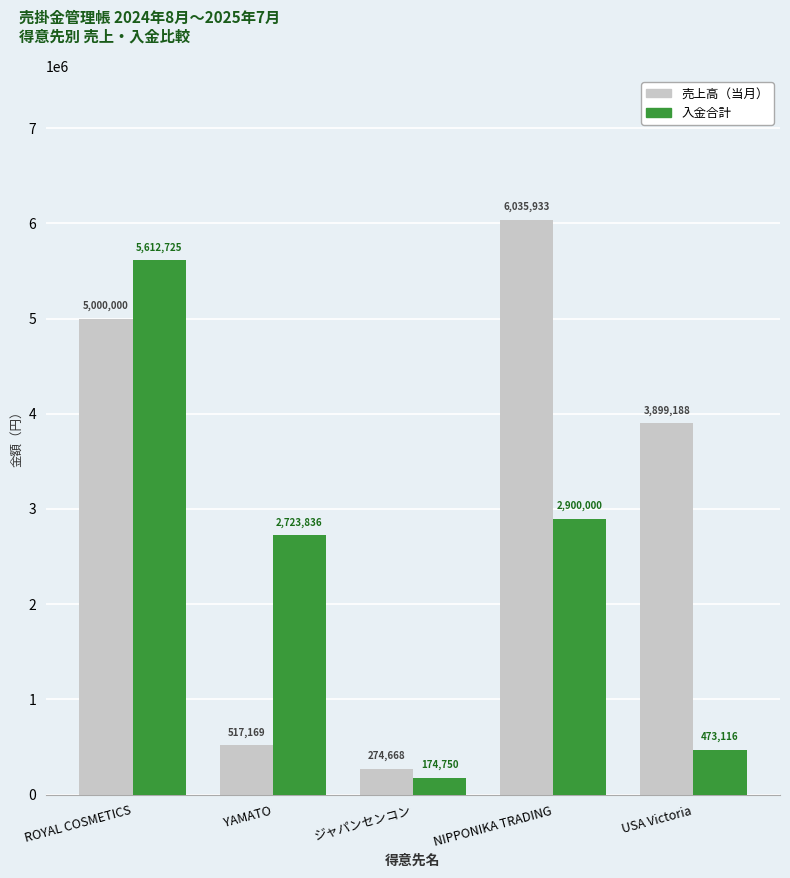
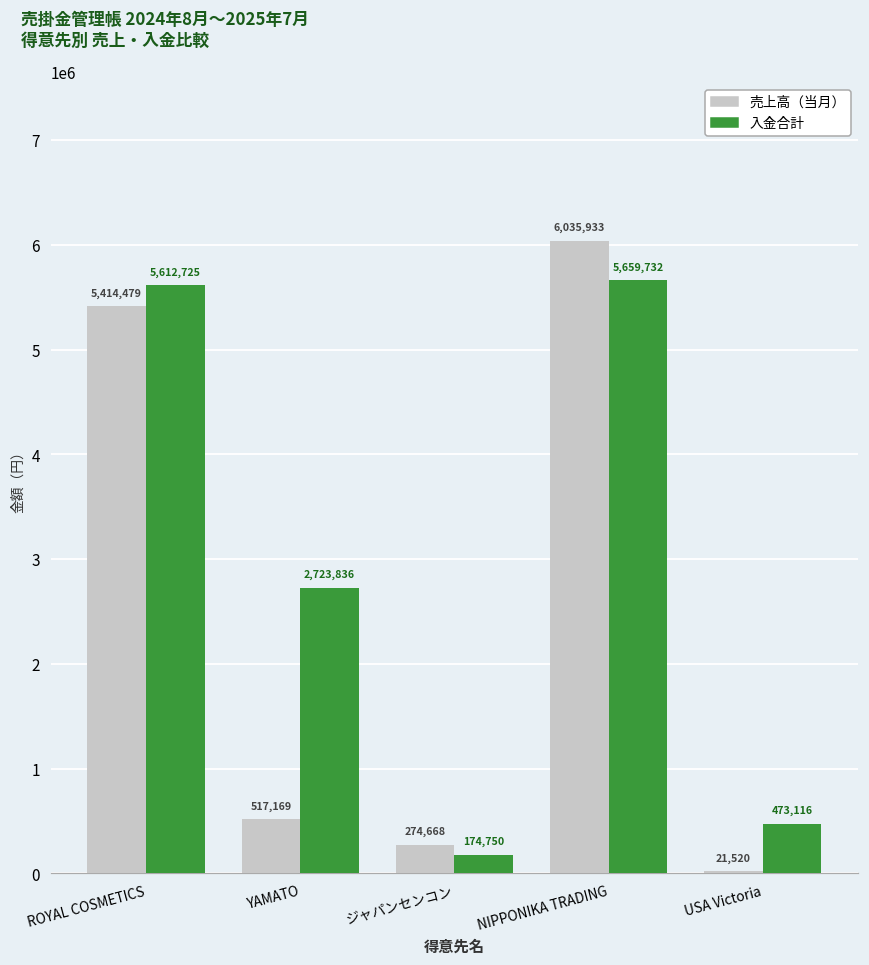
売上高（当月）, ROYAL COSMETICS: 5,000,000 -> 5,414,479
入金合計, NIPPONIKA TRADING: 2,900,000 -> 5,659,732
売上高（当月）, USA Victoria: 3,899,188 -> 21,520
